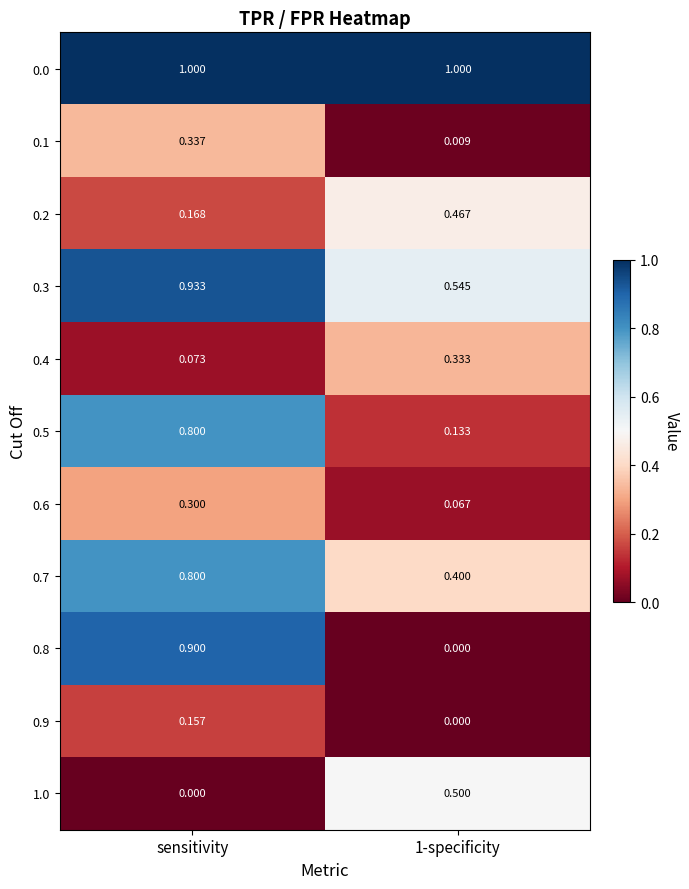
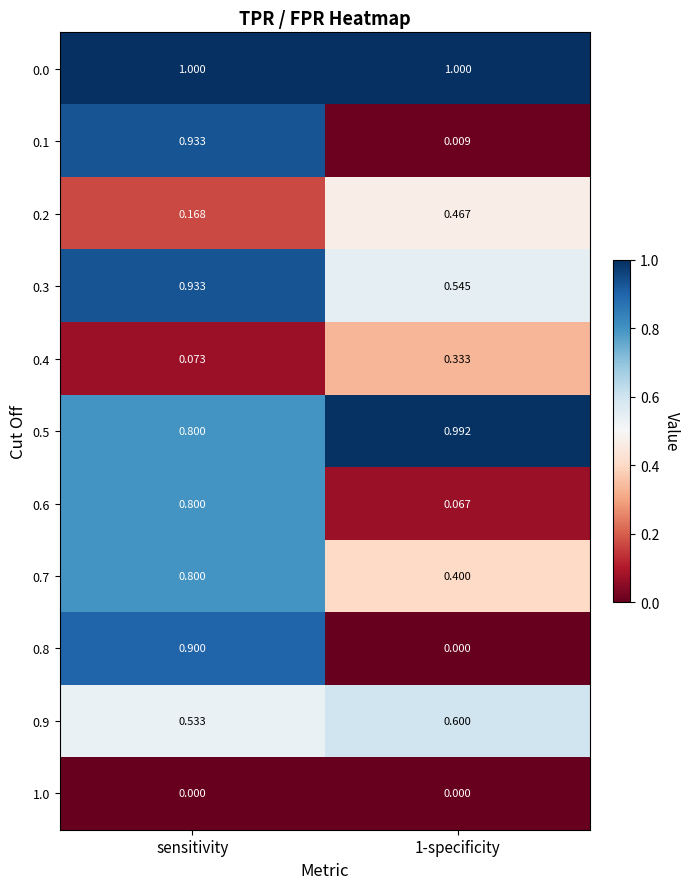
0.1, sensitivity: 0.337 -> 0.933
0.5, 1-specificity: 0.133 -> 0.992
0.6, sensitivity: 0.300 -> 0.800
0.9, sensitivity: 0.157 -> 0.533
0.9, 1-specificity: 0.000 -> 0.600
1.0, 1-specificity: 0.500 -> 0.000
